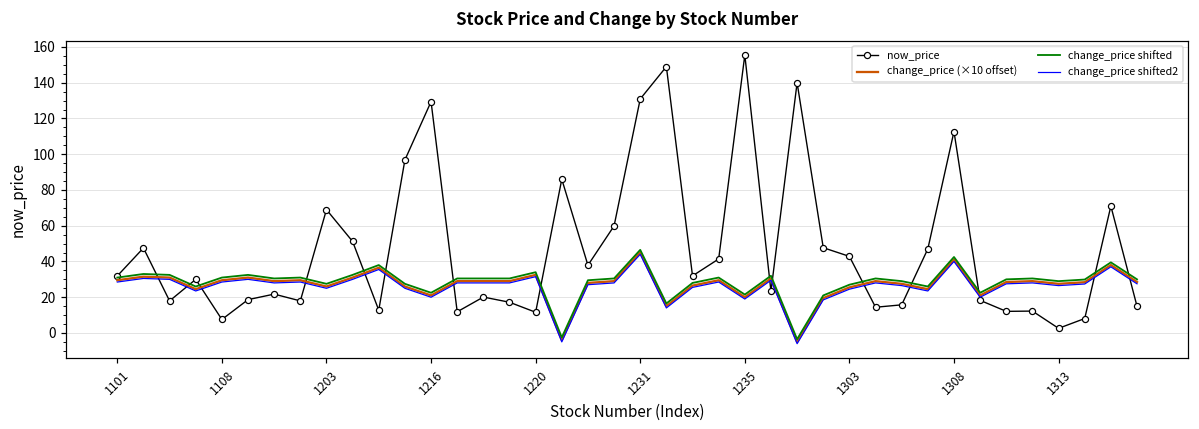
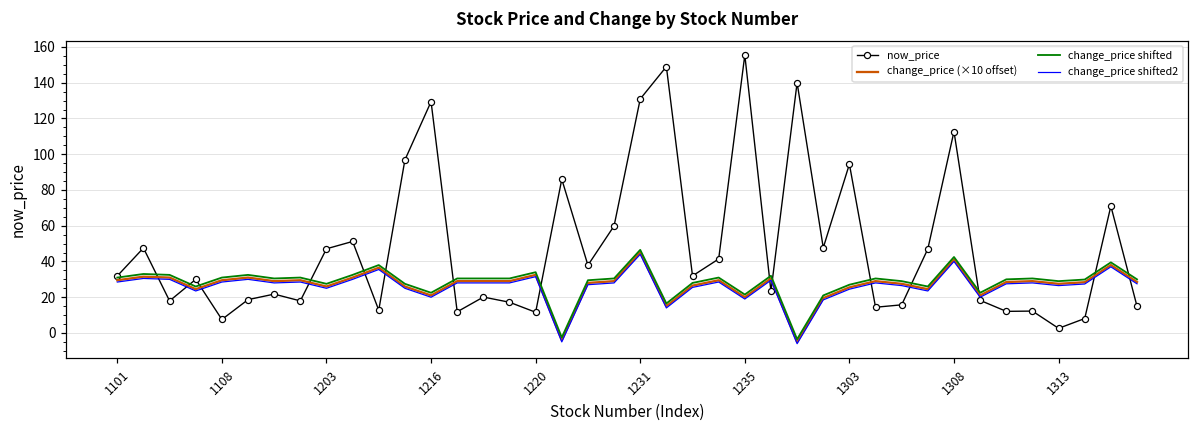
now_price, 1203: 69 -> 47
now_price, 1303: 43 -> 94
